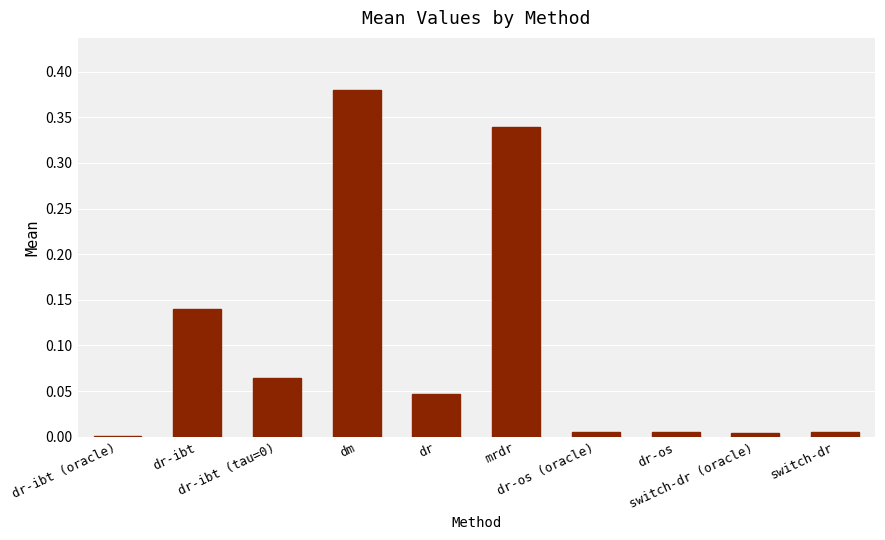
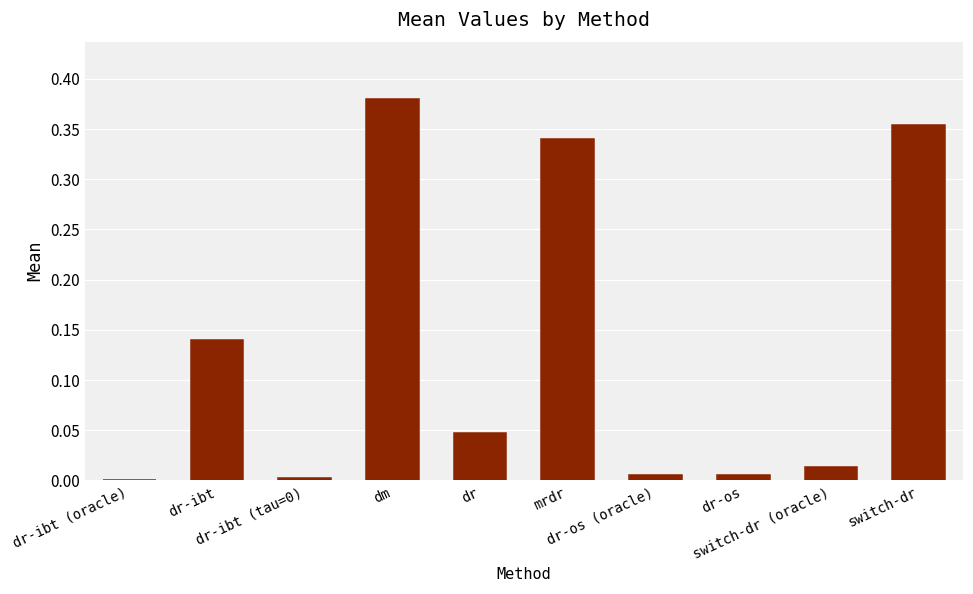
dr-ibt (tau=0): 0.06 -> 0.00
switch-dr (oracle): 0.00 -> 0.01
switch-dr: 0.01 -> 0.35
